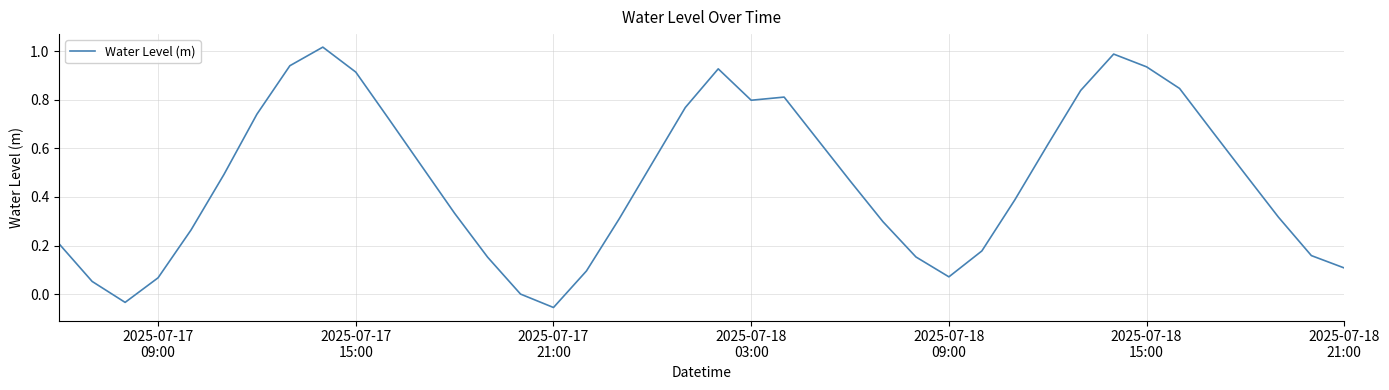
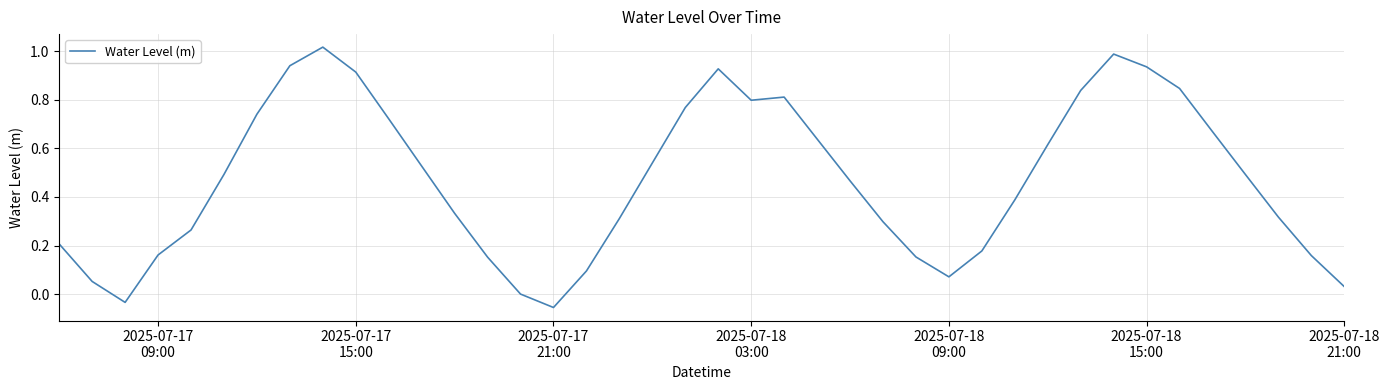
2025-07-17 09:00: 0.07 -> 0.16
2025-07-18 21:00: 0.11 -> 0.03
